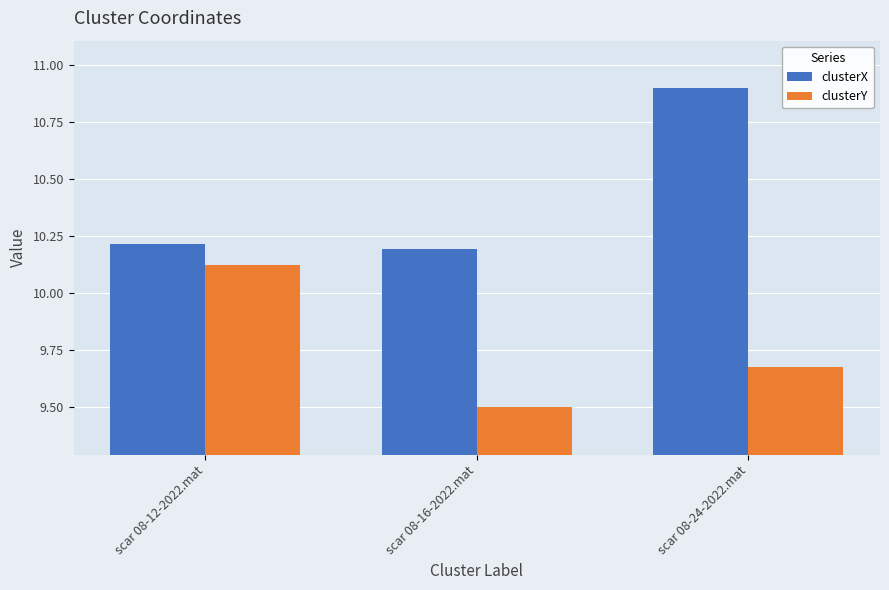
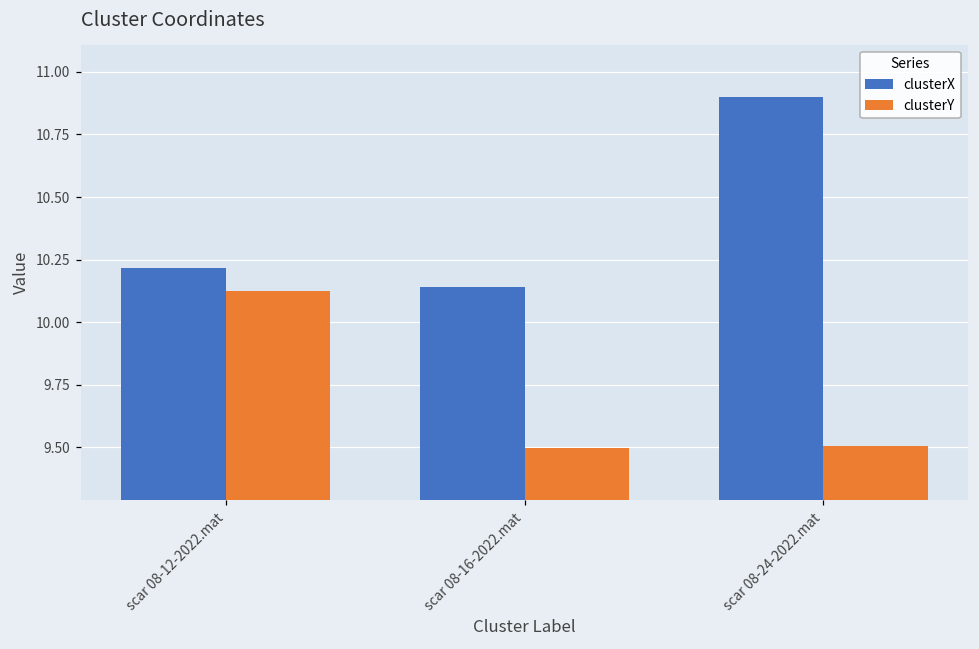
clusterX, scar 08-16-2022.mat: 10.19 -> 10.14
clusterY, scar 08-24-2022.mat: 9.67 -> 9.50
